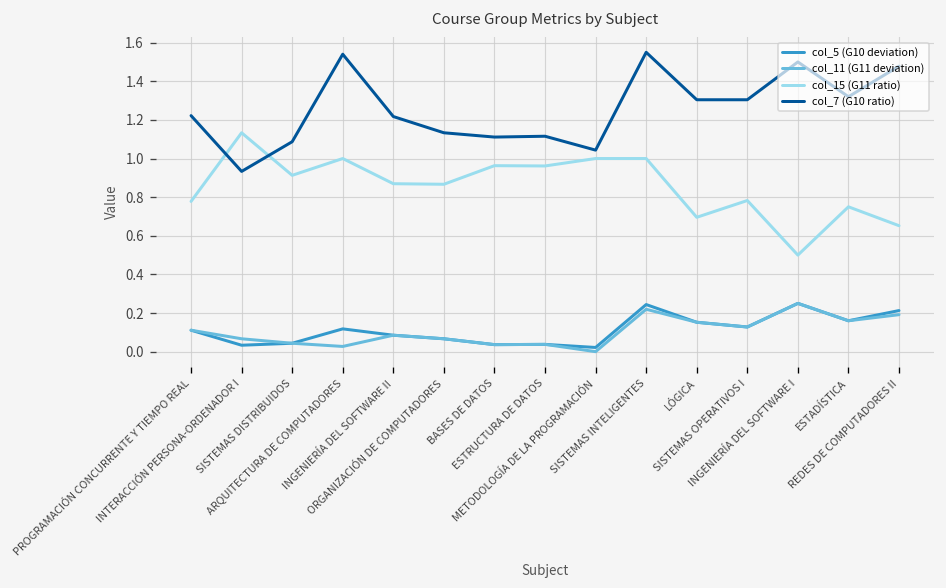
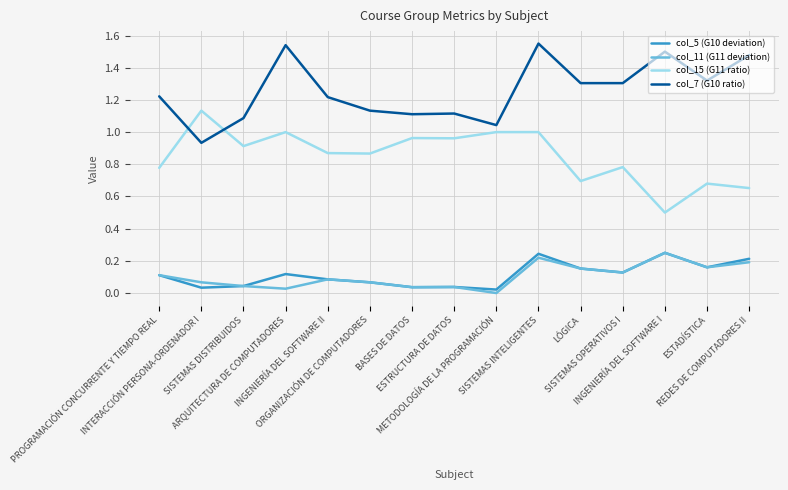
col_15 (G11 ratio), ESTADÍSTICA: 0.75 -> 0.68
